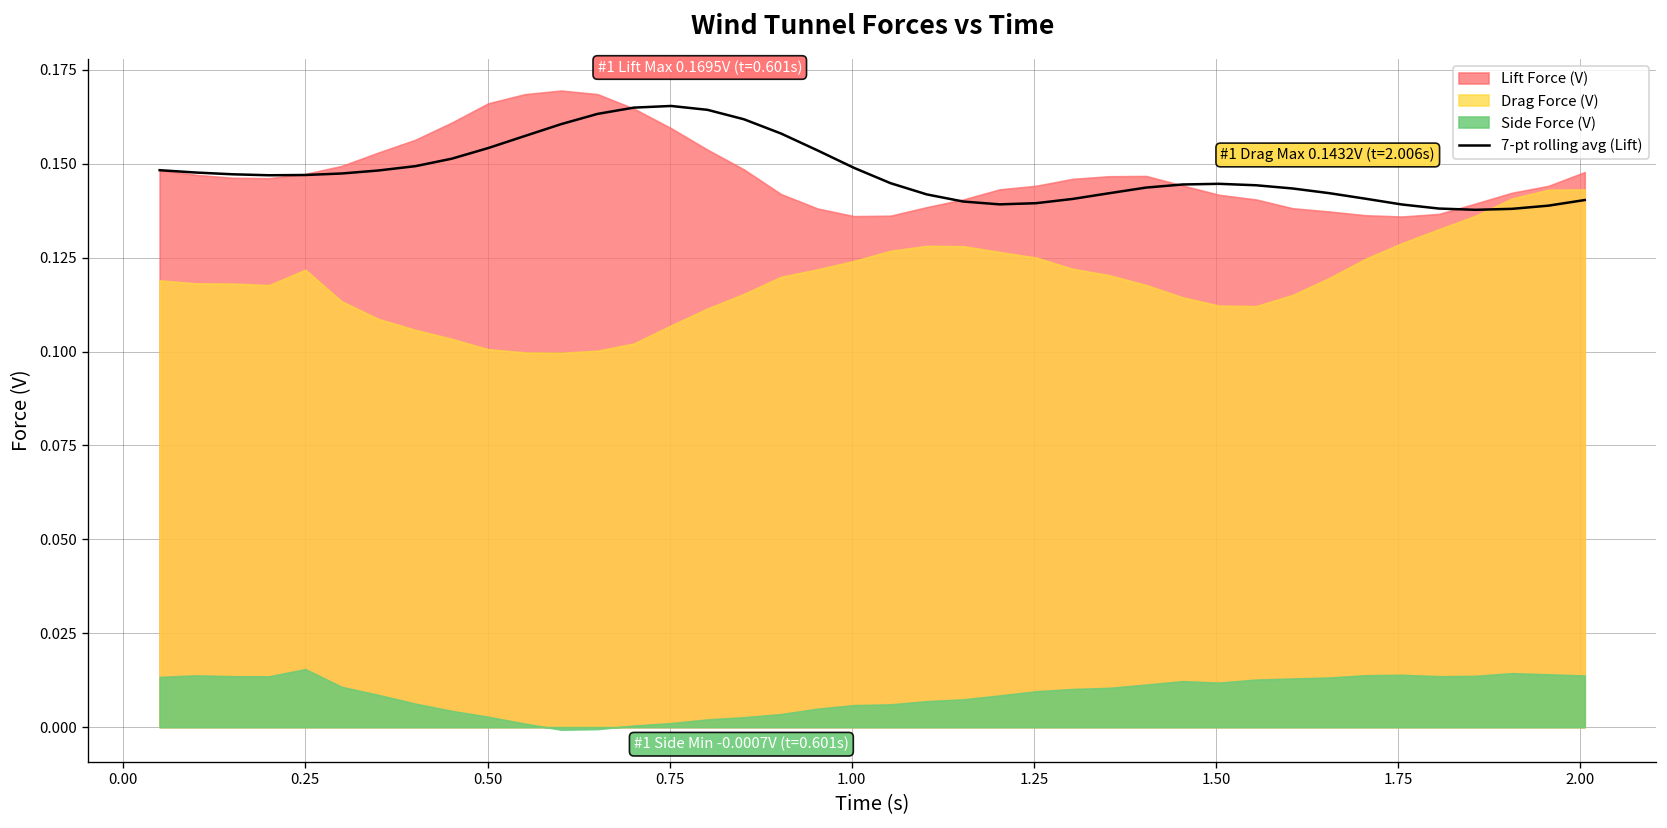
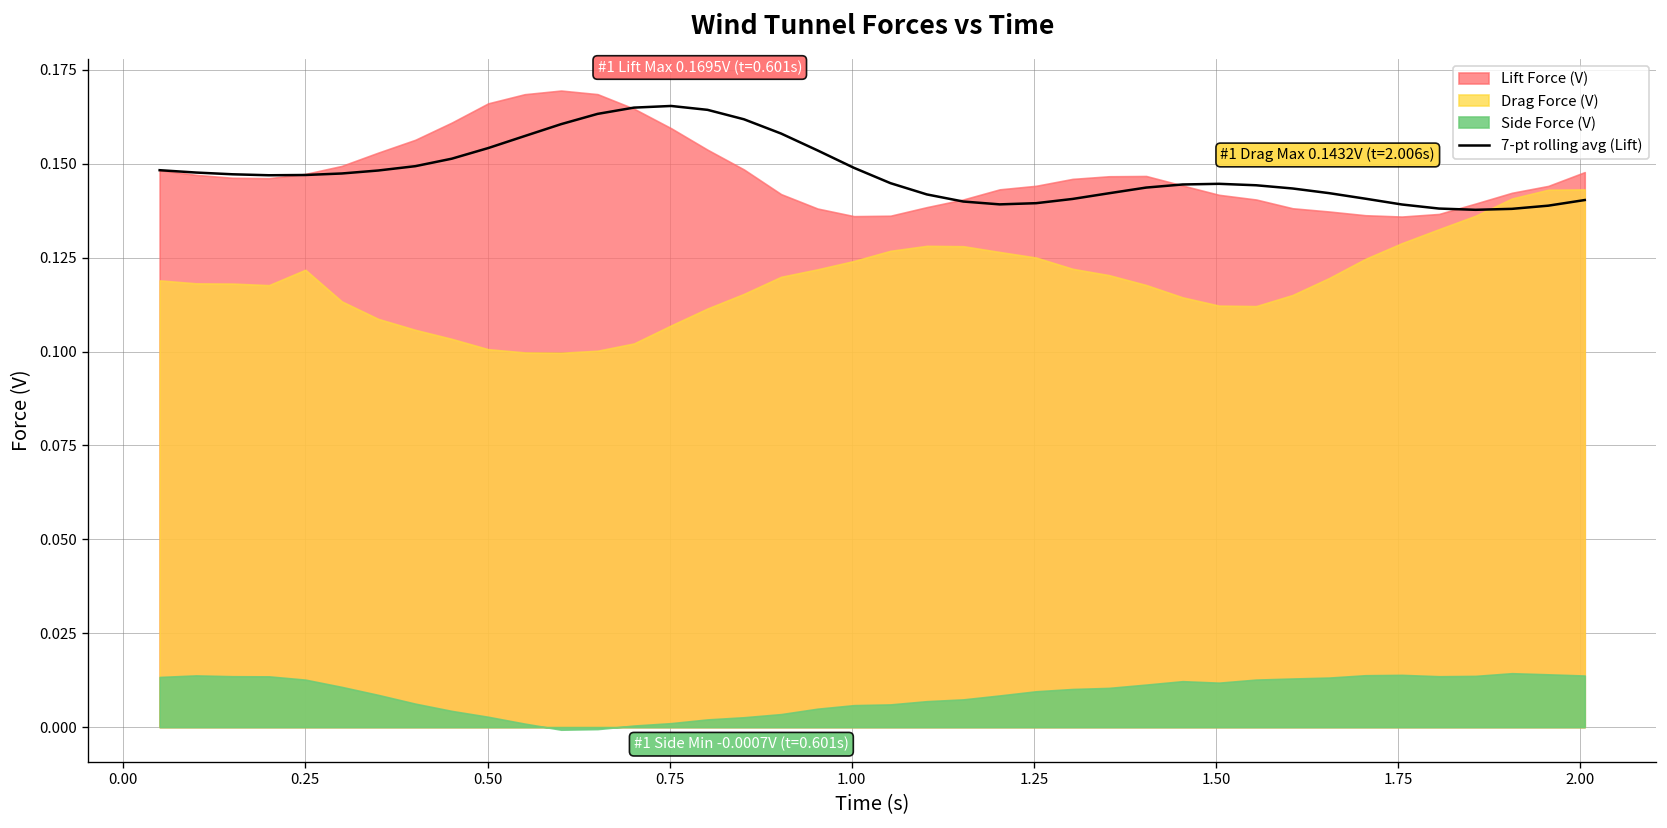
Side Force (V), 0.25: 0.015 -> 0.013
